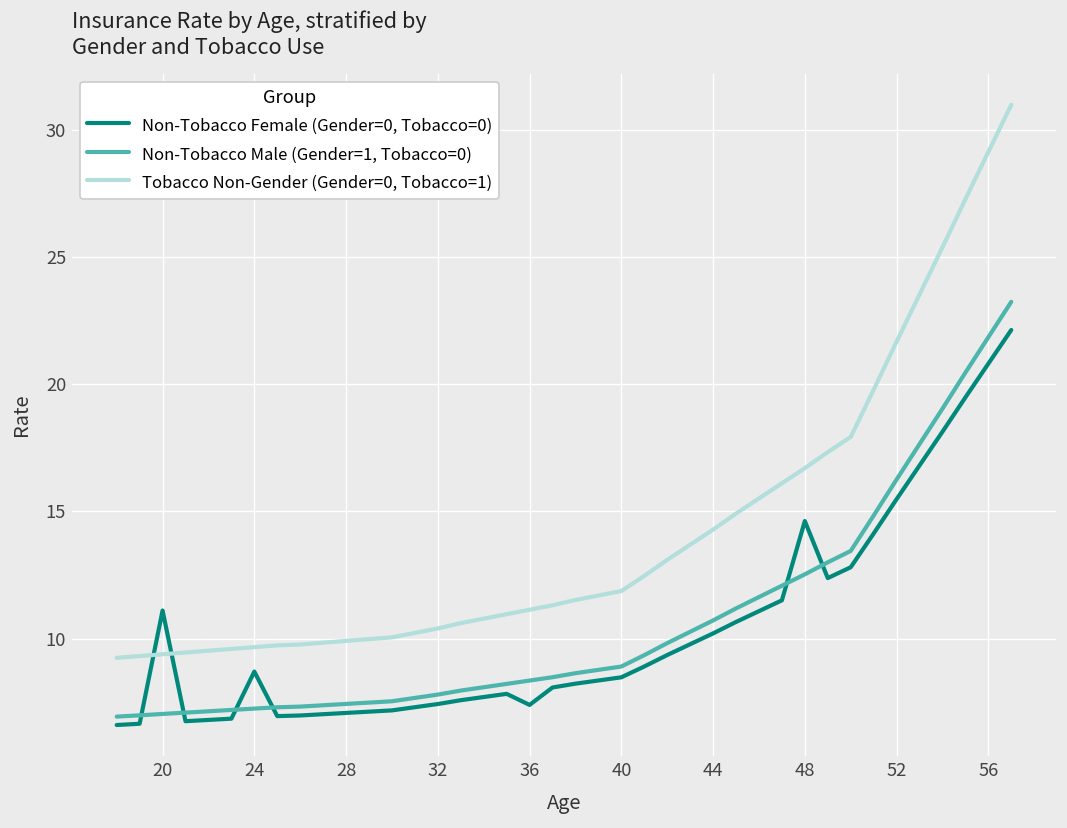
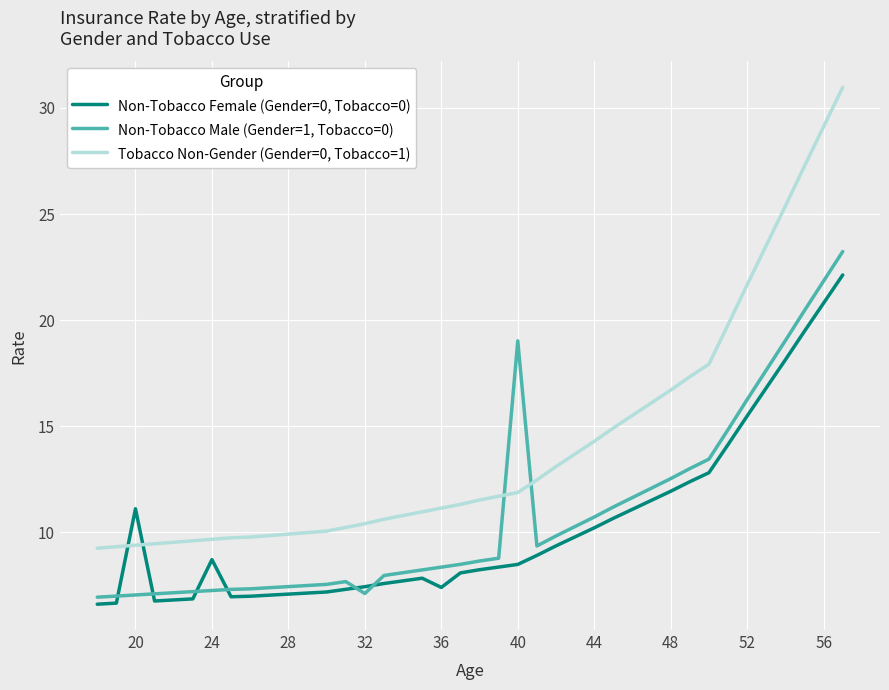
Non-Tobacco Male (Gender=1, Tobacco=0), 32: 7.8 -> 7.1
Non-Tobacco Male (Gender=1, Tobacco=0), 40: 8.9 -> 19.0
Non-Tobacco Female (Gender=0, Tobacco=0), 48: 14.6 -> 11.9
